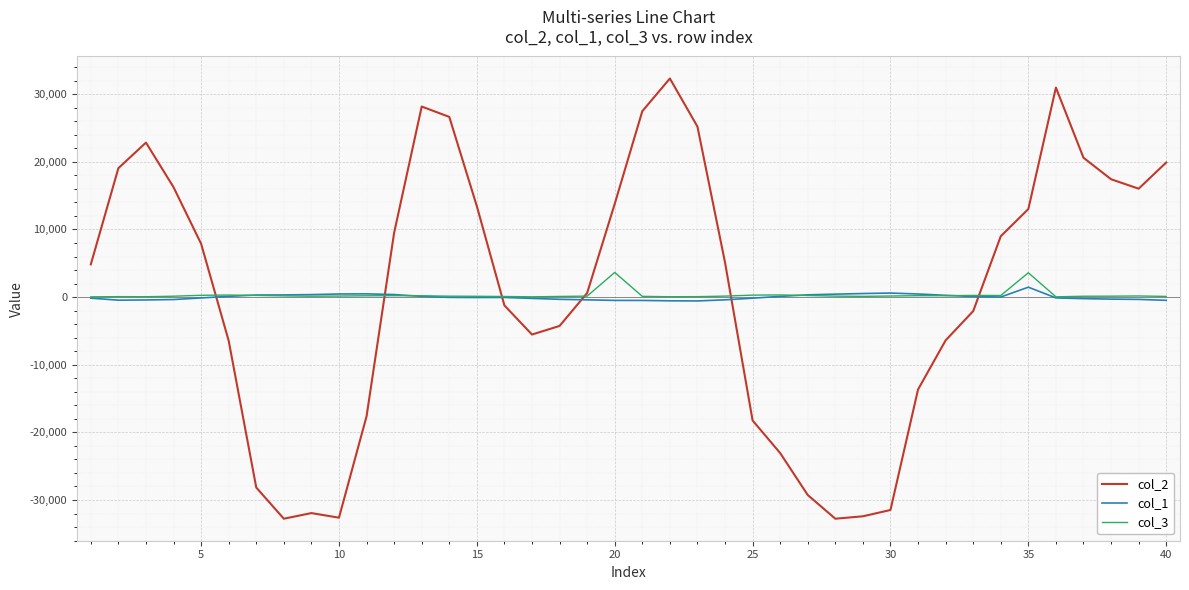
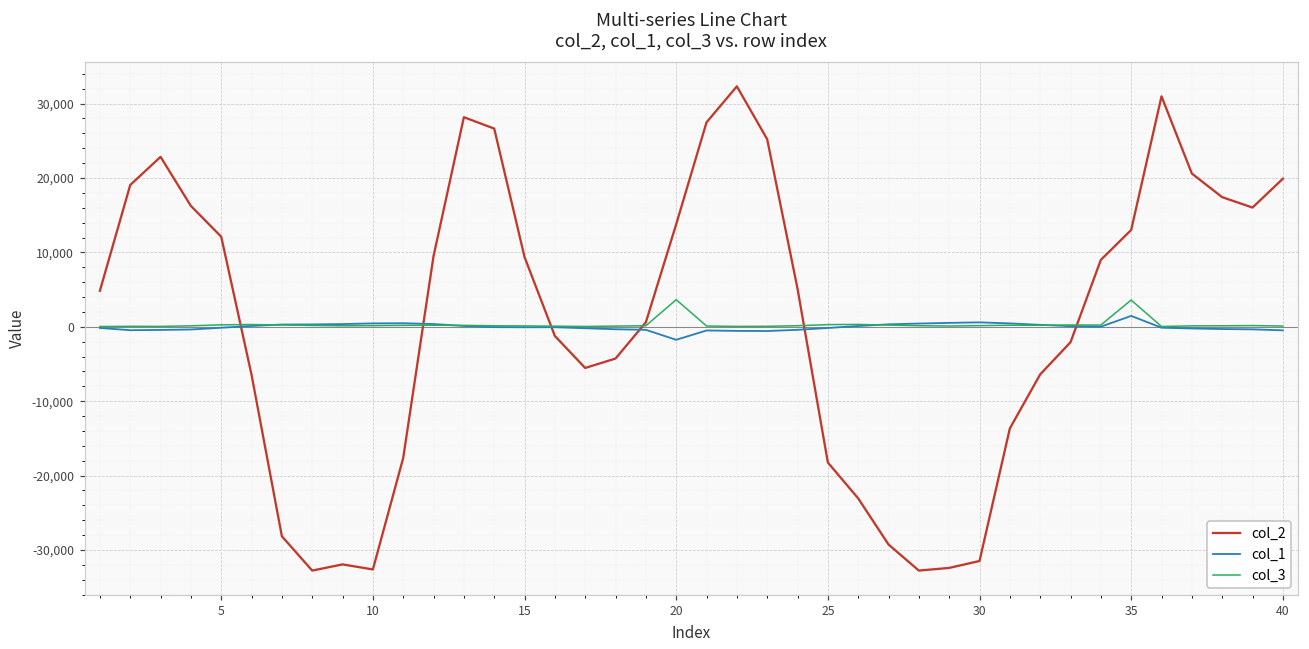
col_2, 5: 8,000 -> 12,000
col_2, 15: 13,000 -> 9,000
col_1, 20: 0 -> -2,000
